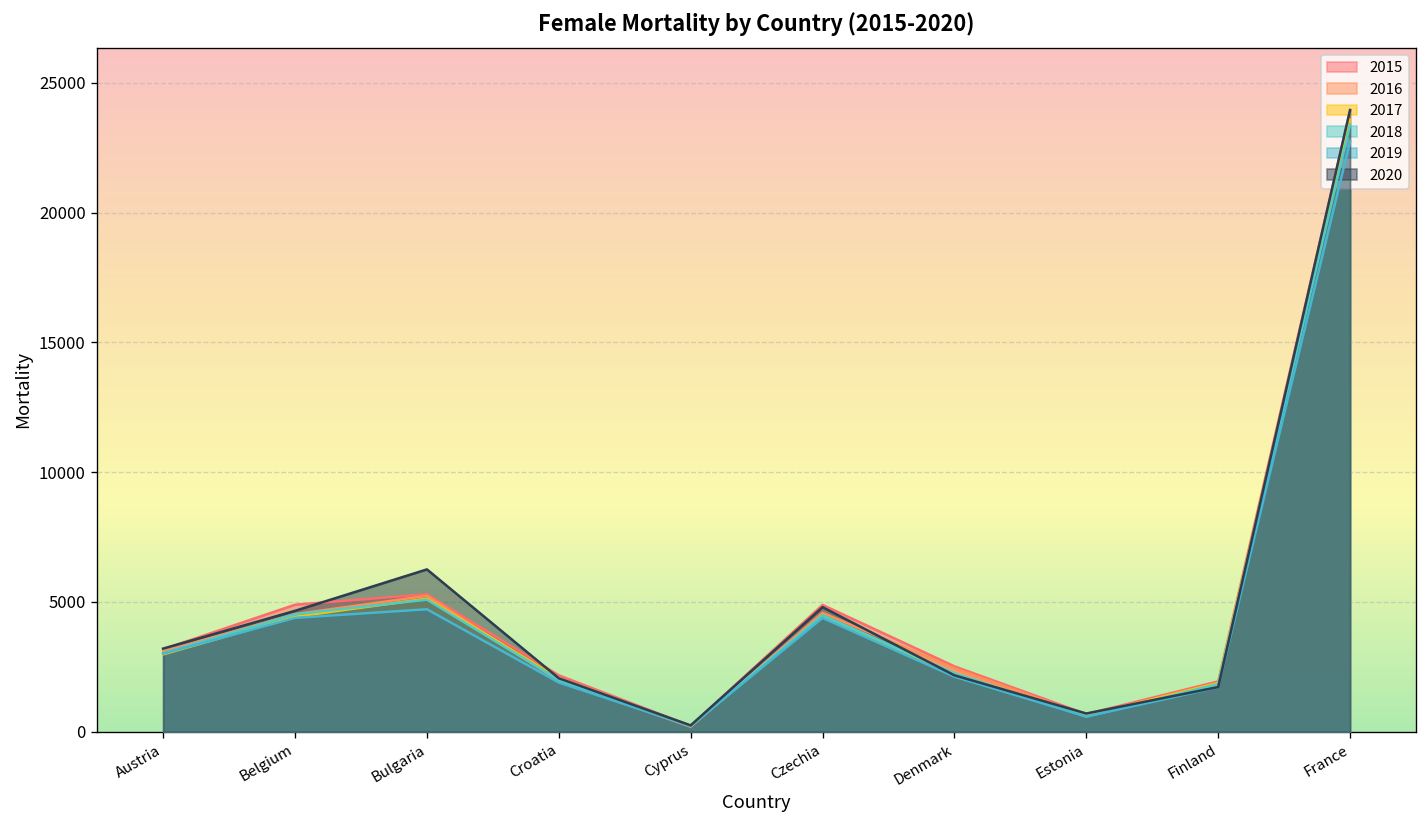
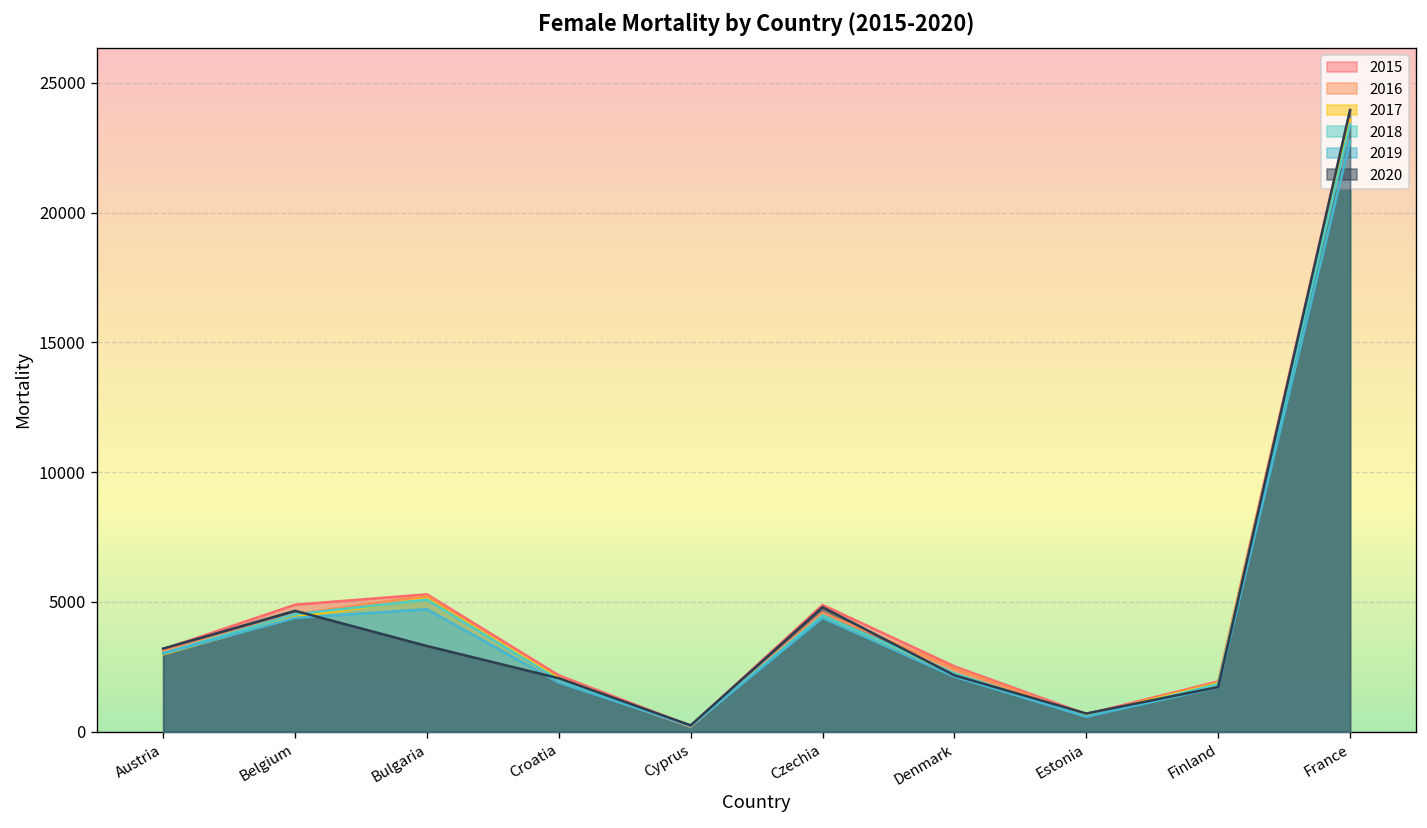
2020, Bulgaria: 6300 -> 3300
